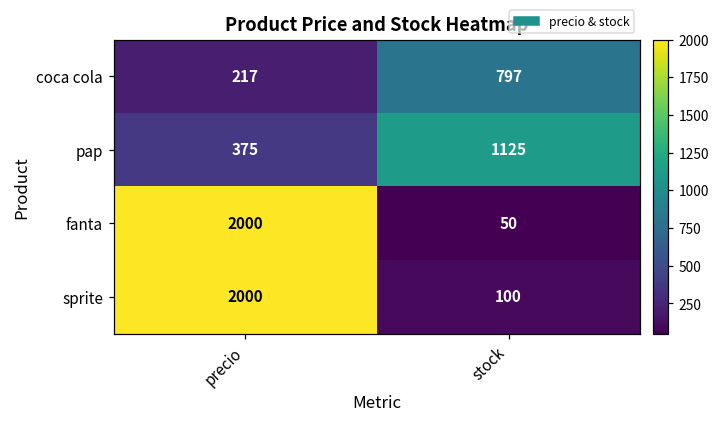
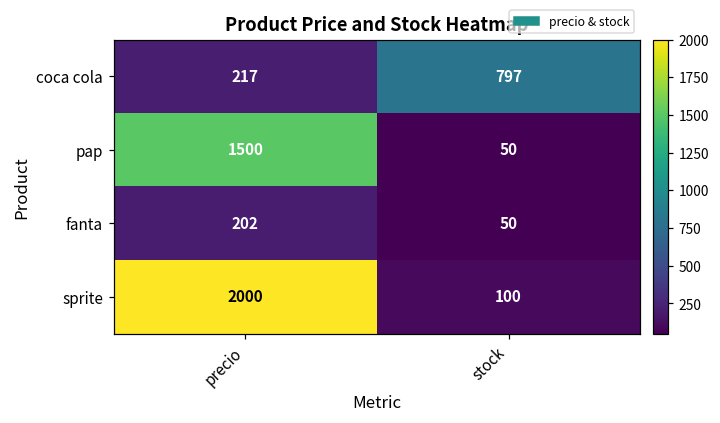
pap, precio: 375 -> 1500
pap, stock: 1125 -> 50
fanta, precio: 2000 -> 202
